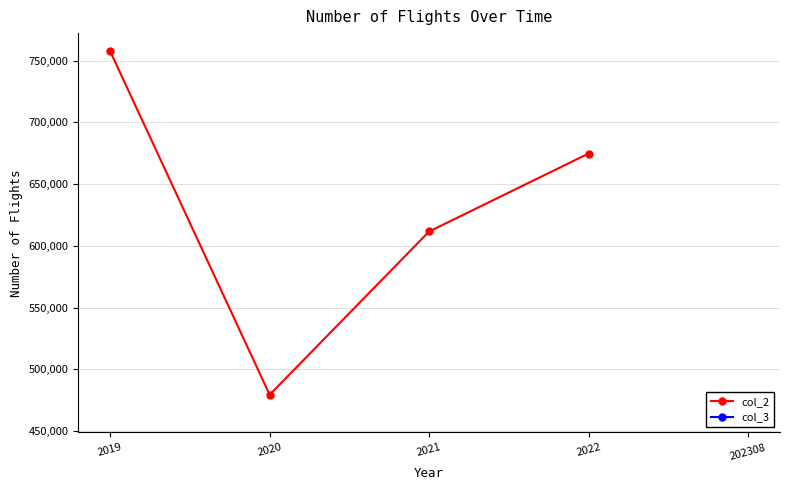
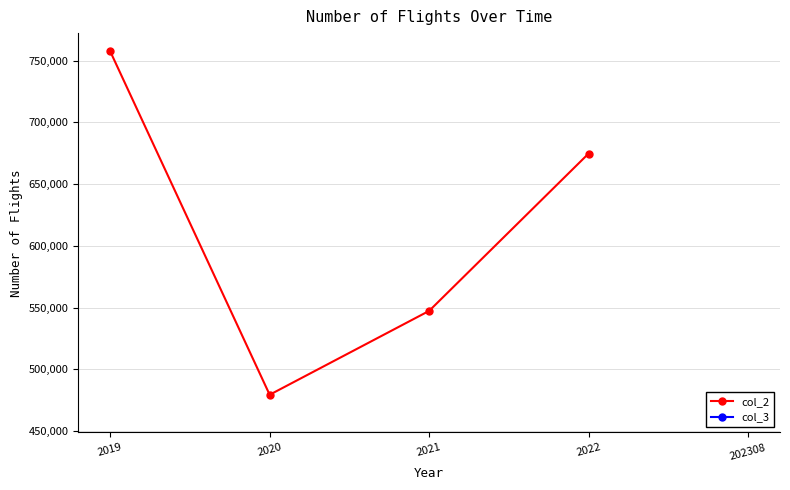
col_2, 2021: 612,000 -> 547,000
